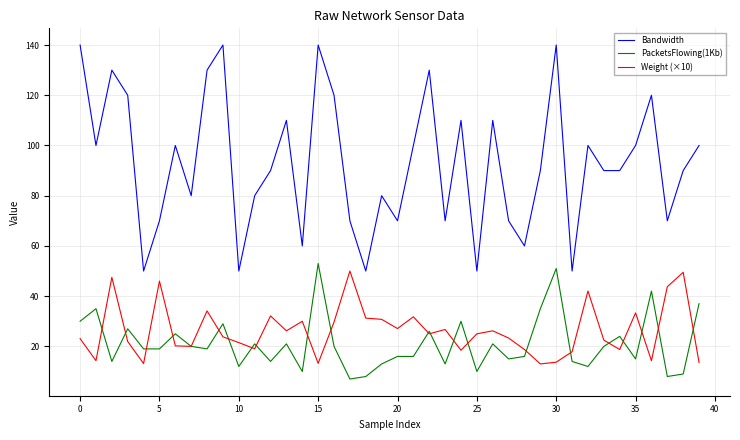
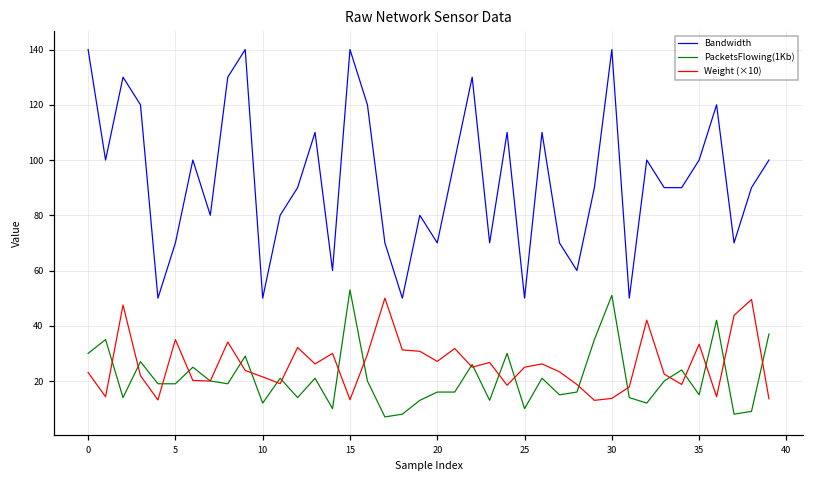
Weight (×10), 5: 46 -> 35
